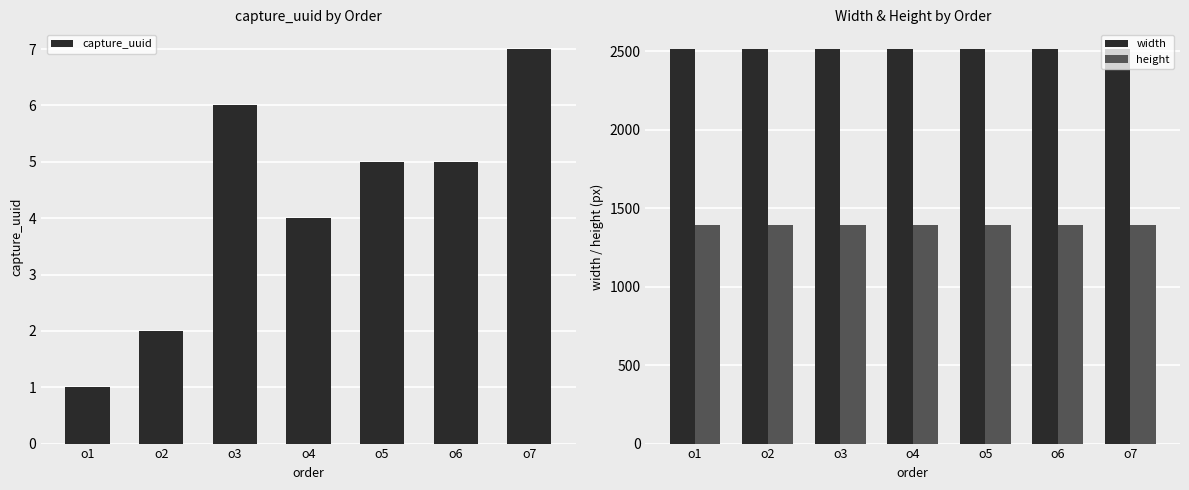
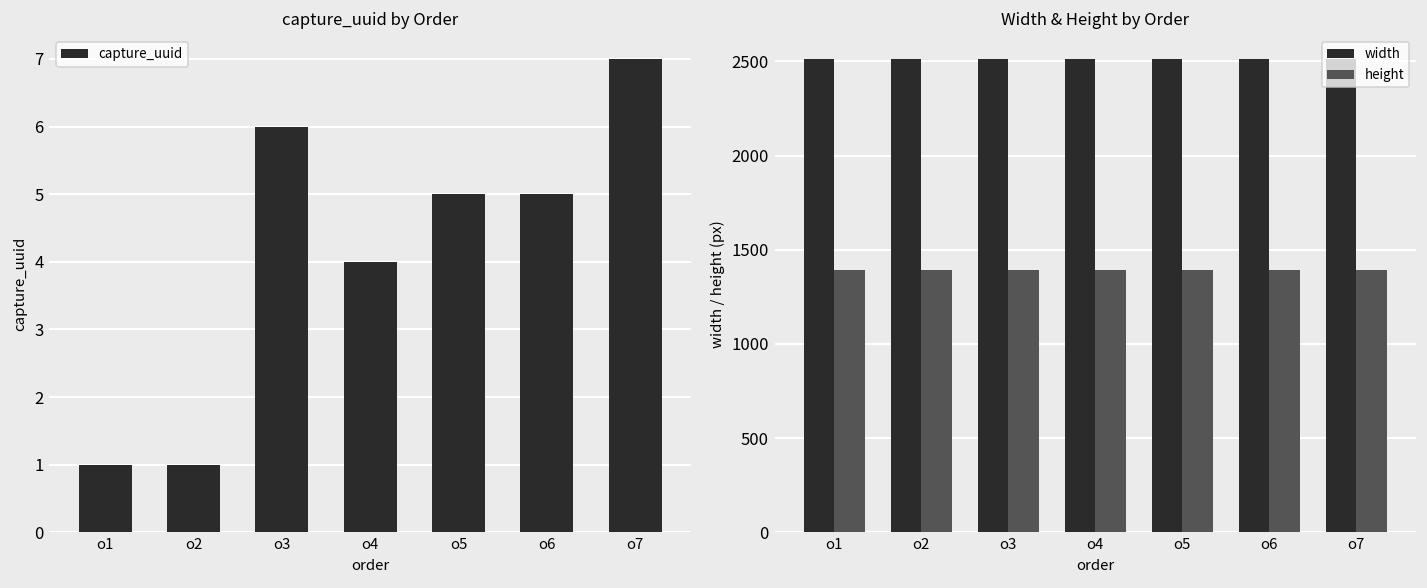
capture_uuid by Order, o2: 2 -> 1
